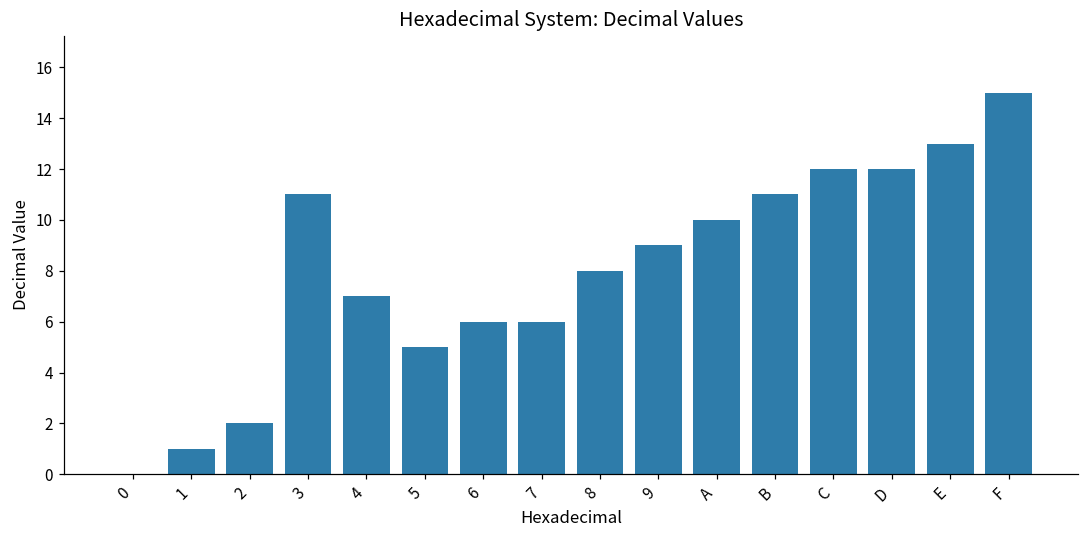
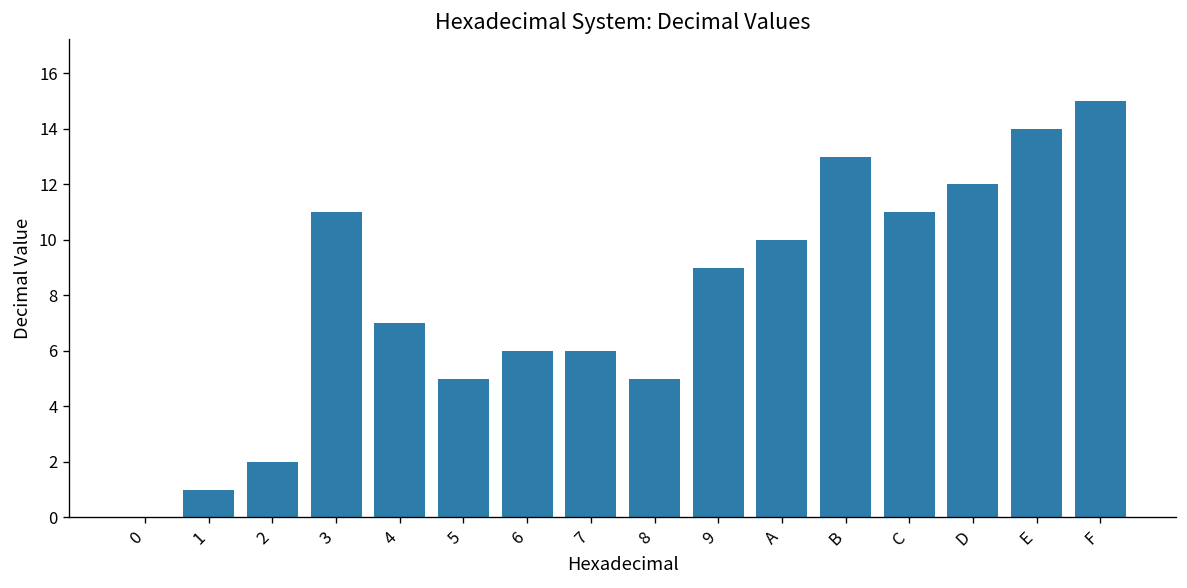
8: 8 -> 5
B: 11 -> 13
C: 12 -> 11
E: 13 -> 14
